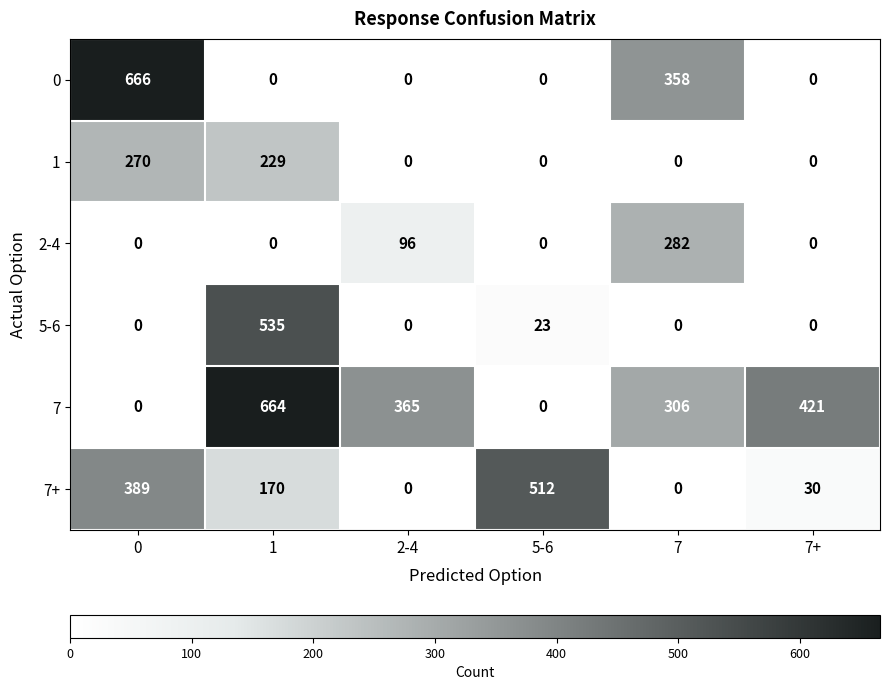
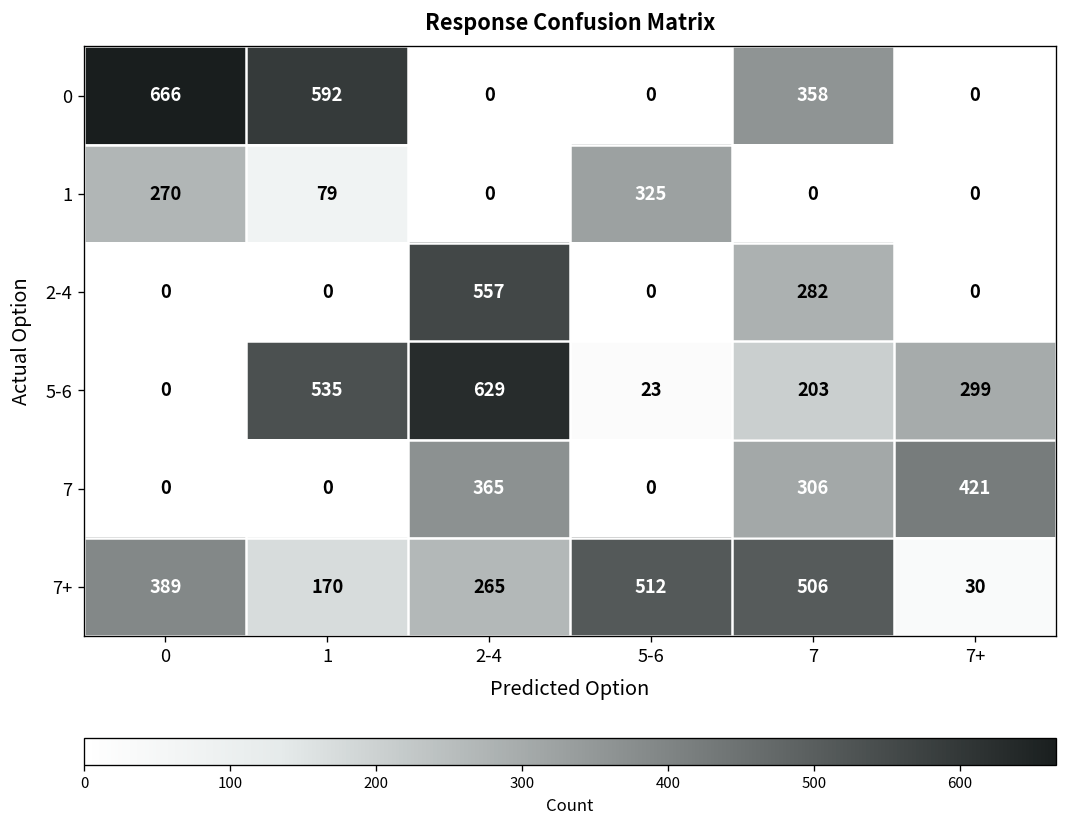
0, 1: 0 -> 592
1, 1: 229 -> 79
1, 5-6: 0 -> 325
2-4, 2-4: 96 -> 557
5-6, 2-4: 0 -> 629
5-6, 7: 0 -> 203
5-6, 7+: 0 -> 299
7, 1: 664 -> 0
7+, 2-4: 0 -> 265
7+, 7: 0 -> 506
